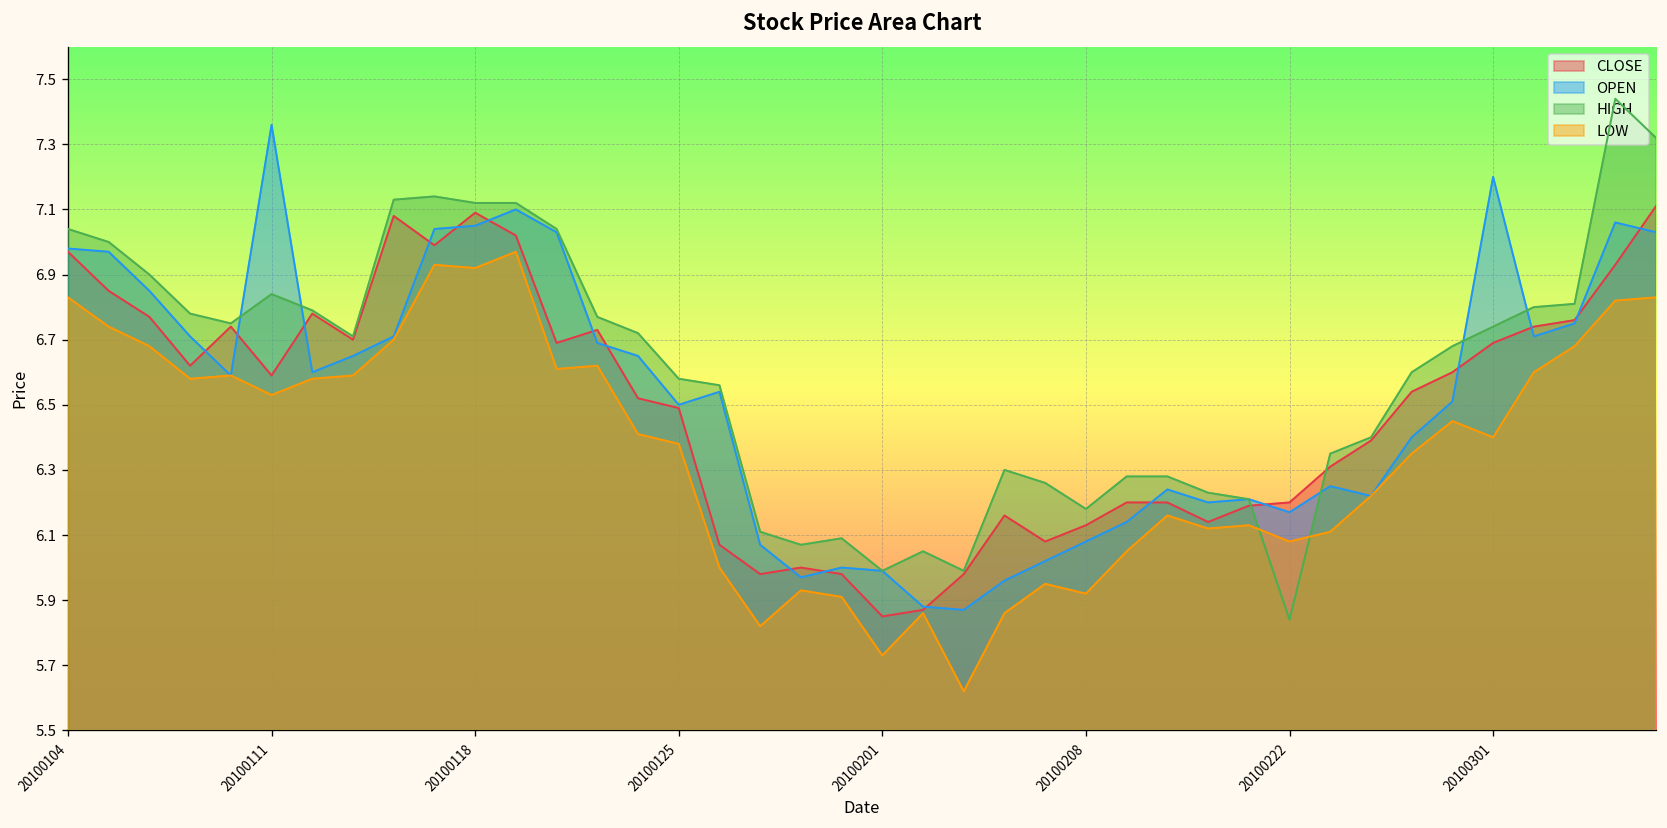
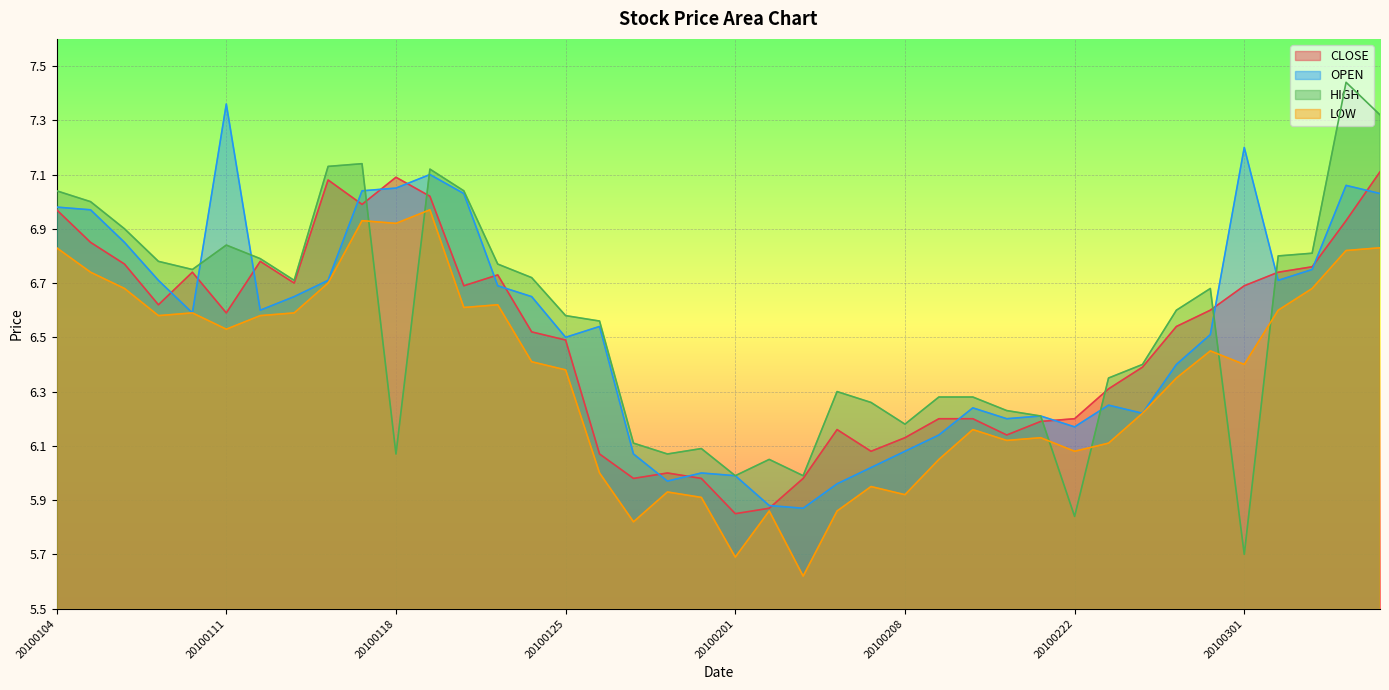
HIGH, 20100118: 7.12 -> 6.07
LOW, 20100201: 5.73 -> 5.69
HIGH, 20100301: 6.74 -> 5.70
